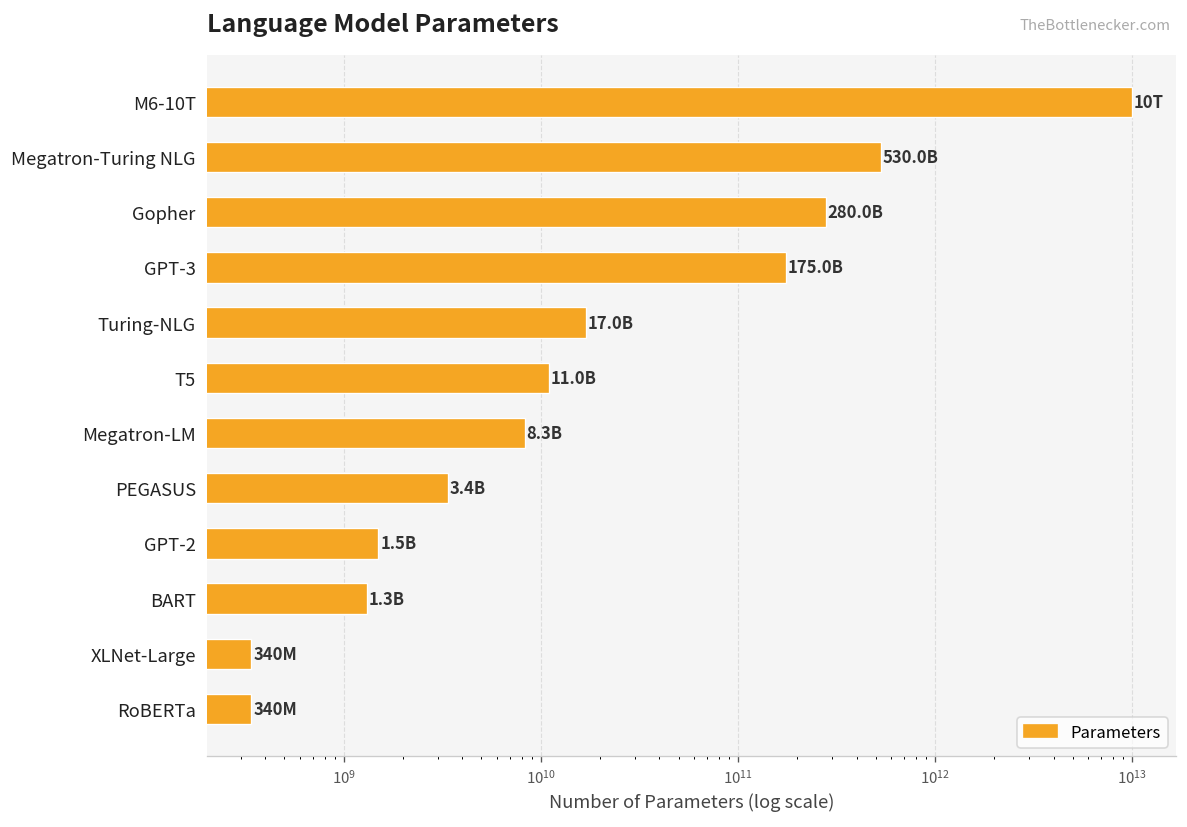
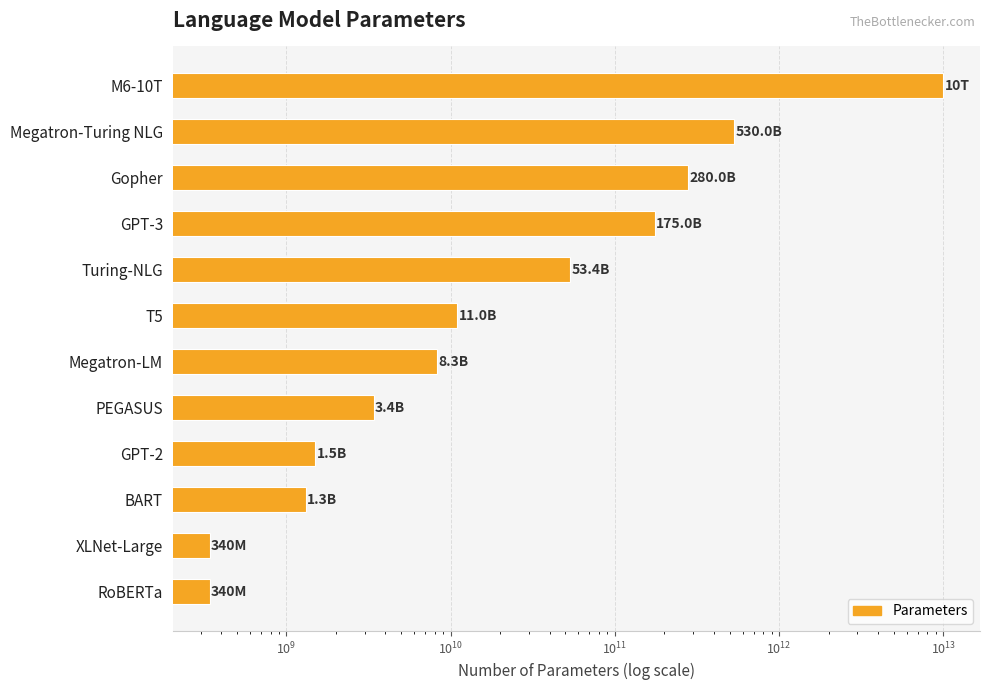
Parameters, Turing-NLG: 17.0B -> 53.4B
